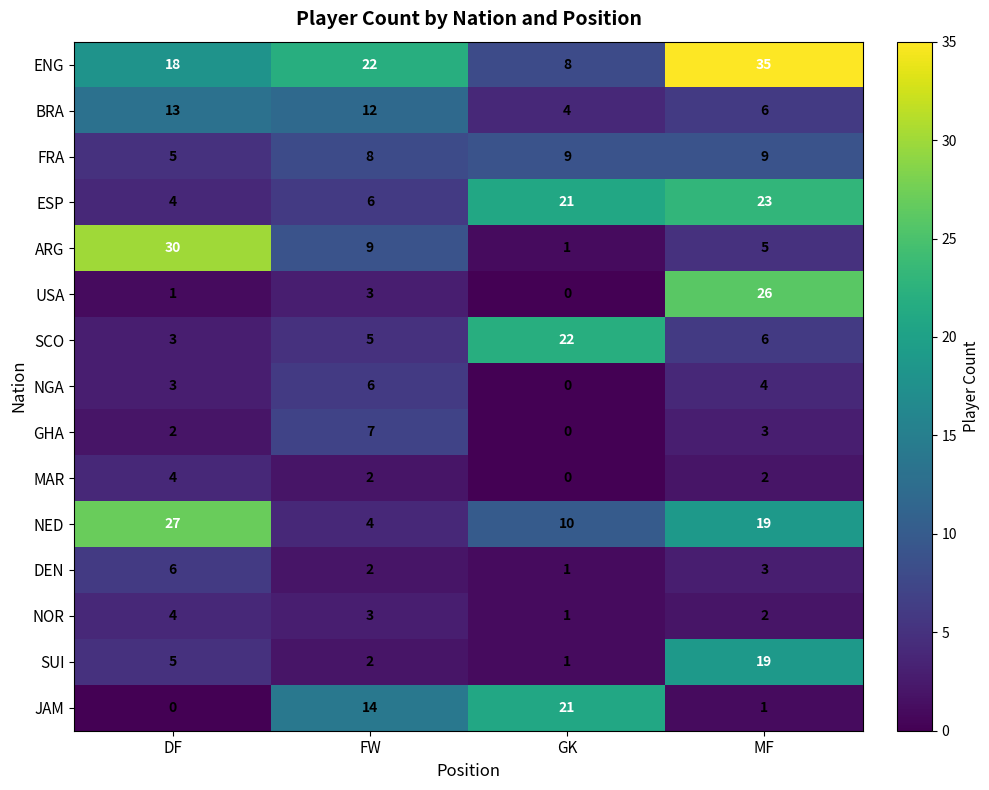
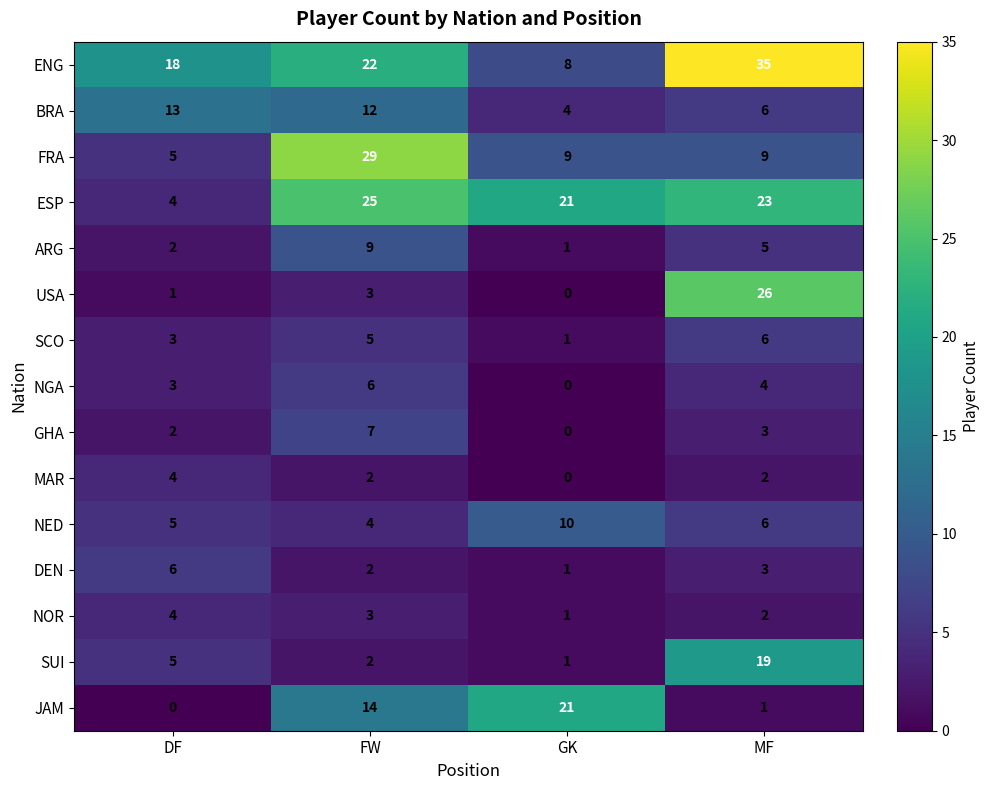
FRA, FW: 8 -> 29
ESP, FW: 6 -> 25
ARG, DF: 30 -> 2
SCO, GK: 22 -> 1
NED, DF: 27 -> 5
NED, MF: 19 -> 6
